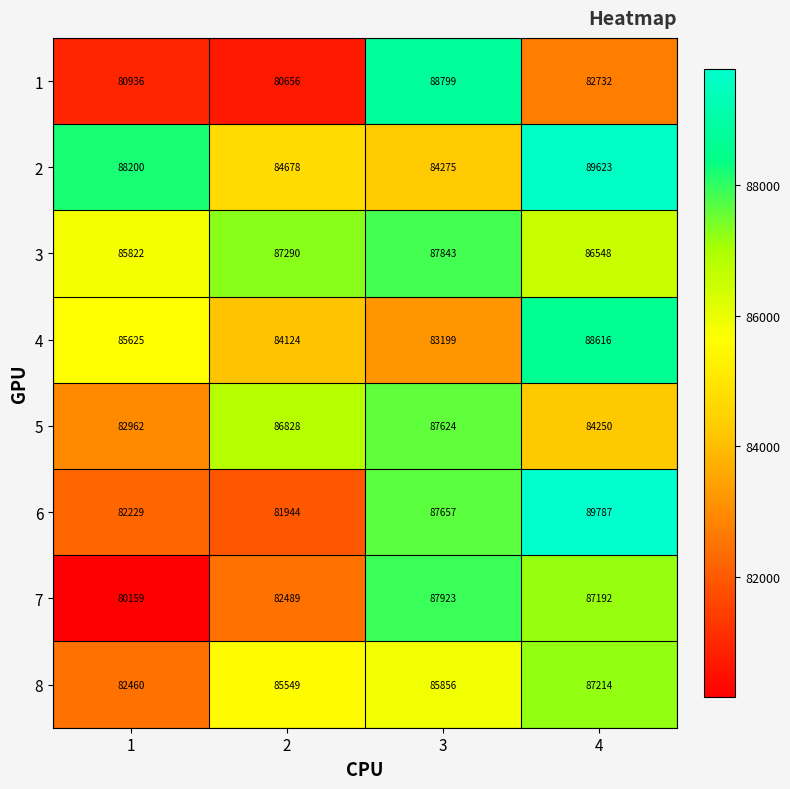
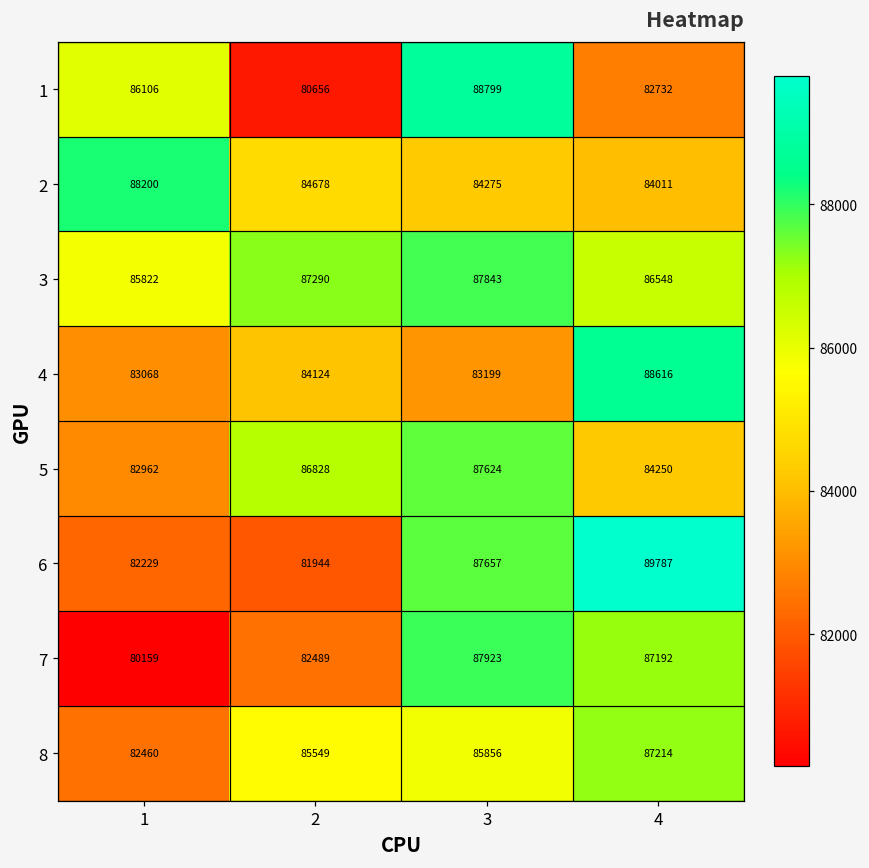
1, 1: 80936 -> 86106
2, 4: 89623 -> 84011
4, 1: 85625 -> 83068
